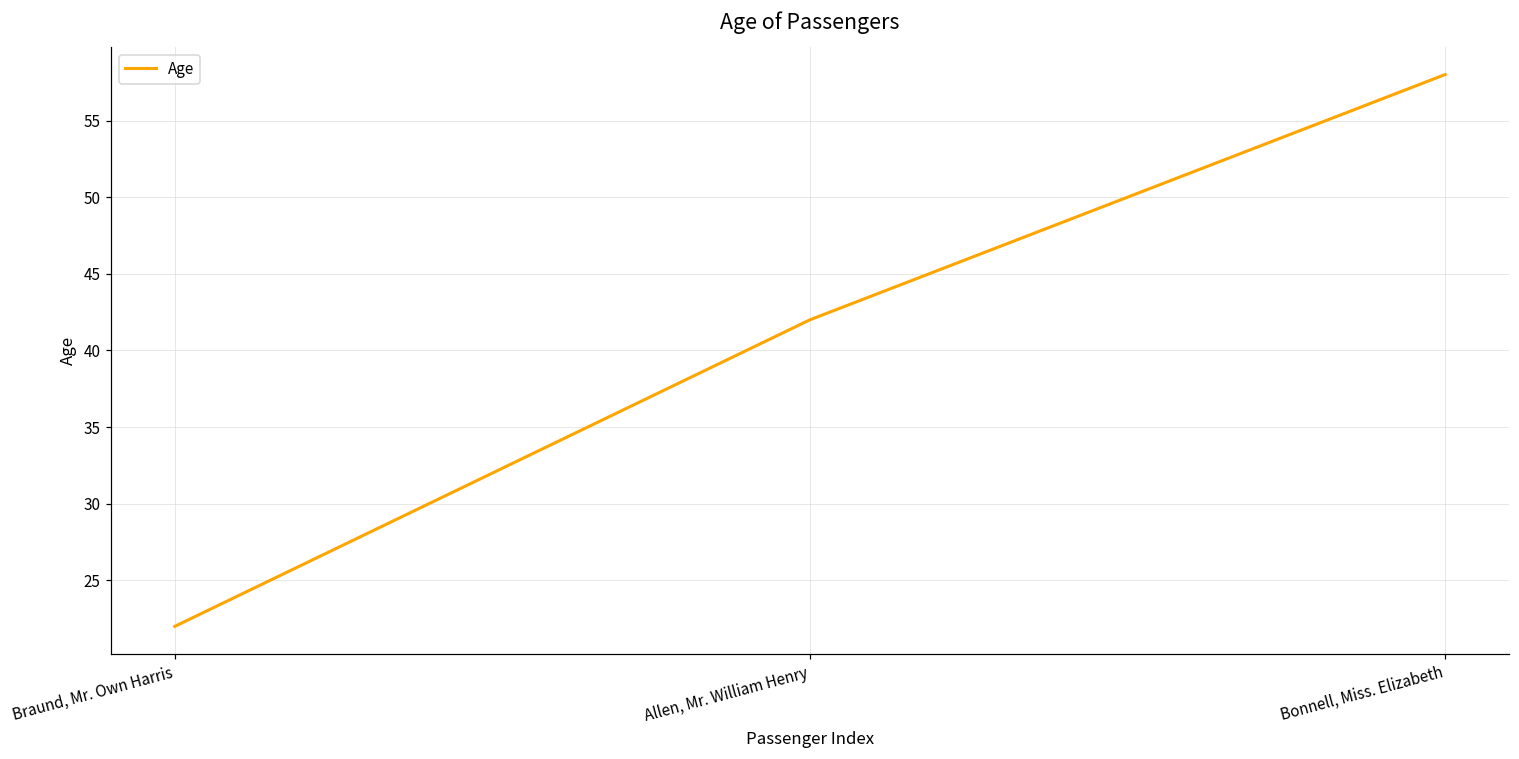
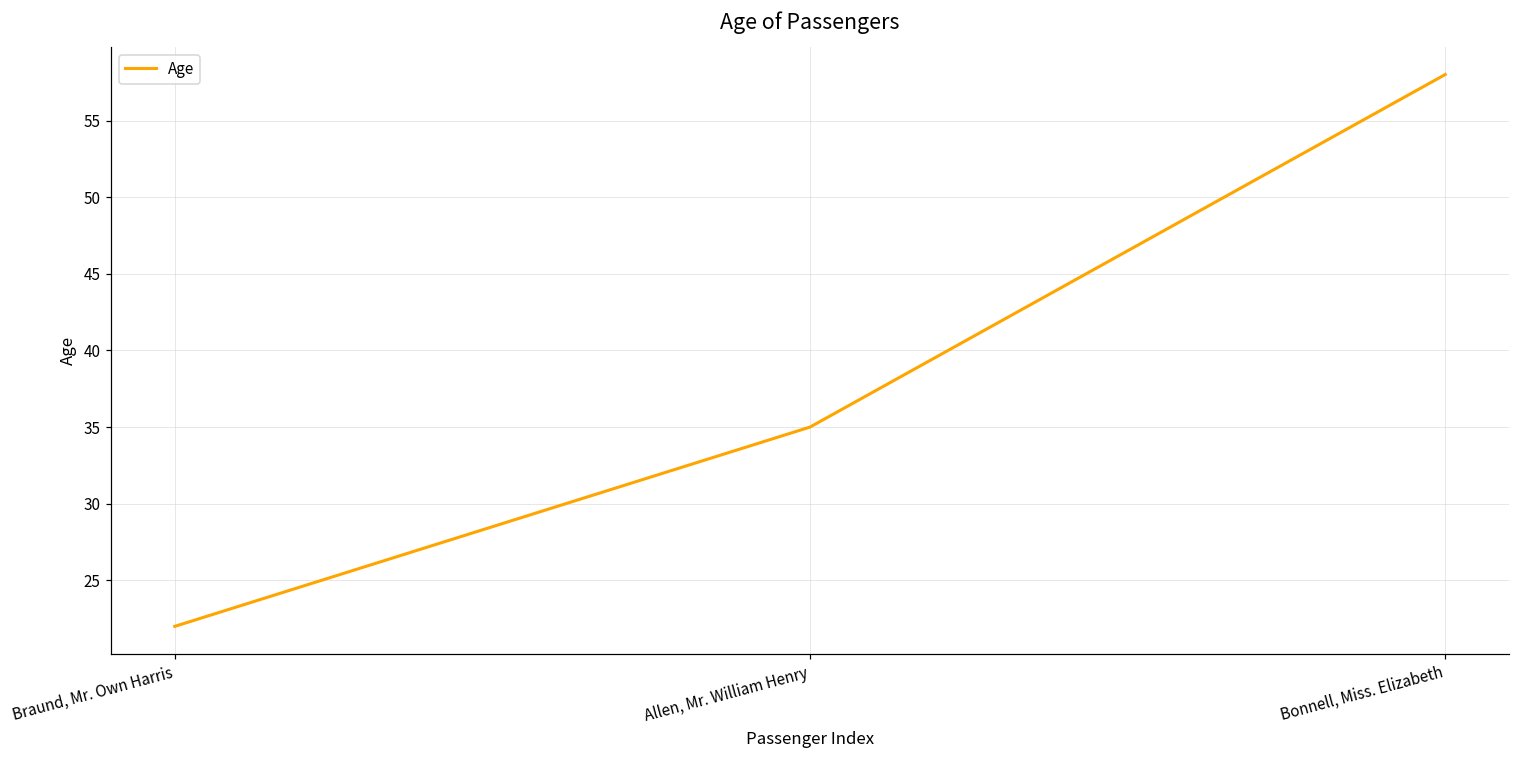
Allen, Mr. William Henry: 42 -> 35
